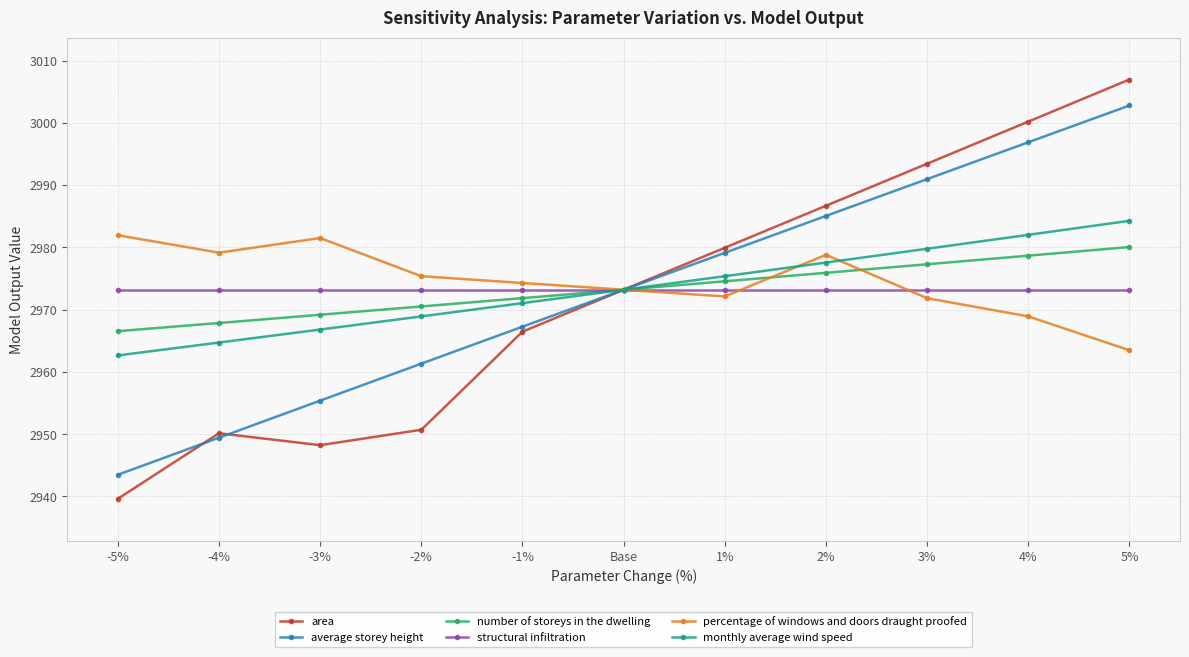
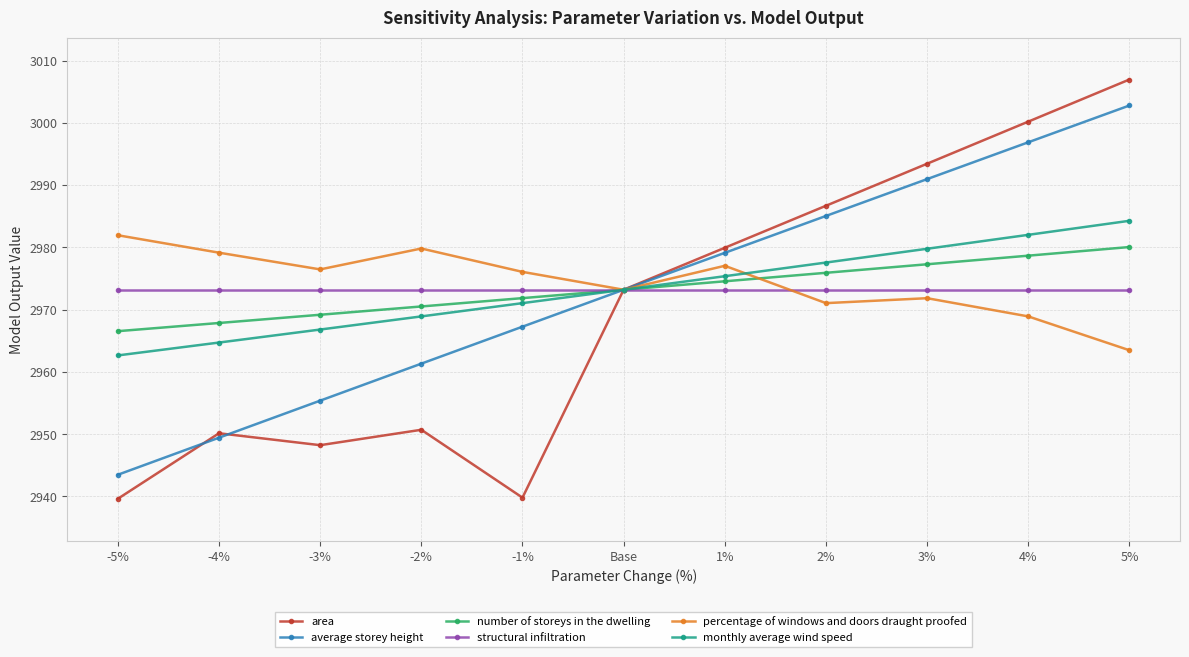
percentage of windows and doors draught proofed, -3%: 2982 -> 2976
percentage of windows and doors draught proofed, -2%: 2975 -> 2980
area, -1%: 2966 -> 2940
percentage of windows and doors draught proofed, -1%: 2974 -> 2976
percentage of windows and doors draught proofed, 1%: 2972 -> 2977
percentage of windows and doors draught proofed, 2%: 2979 -> 2971
